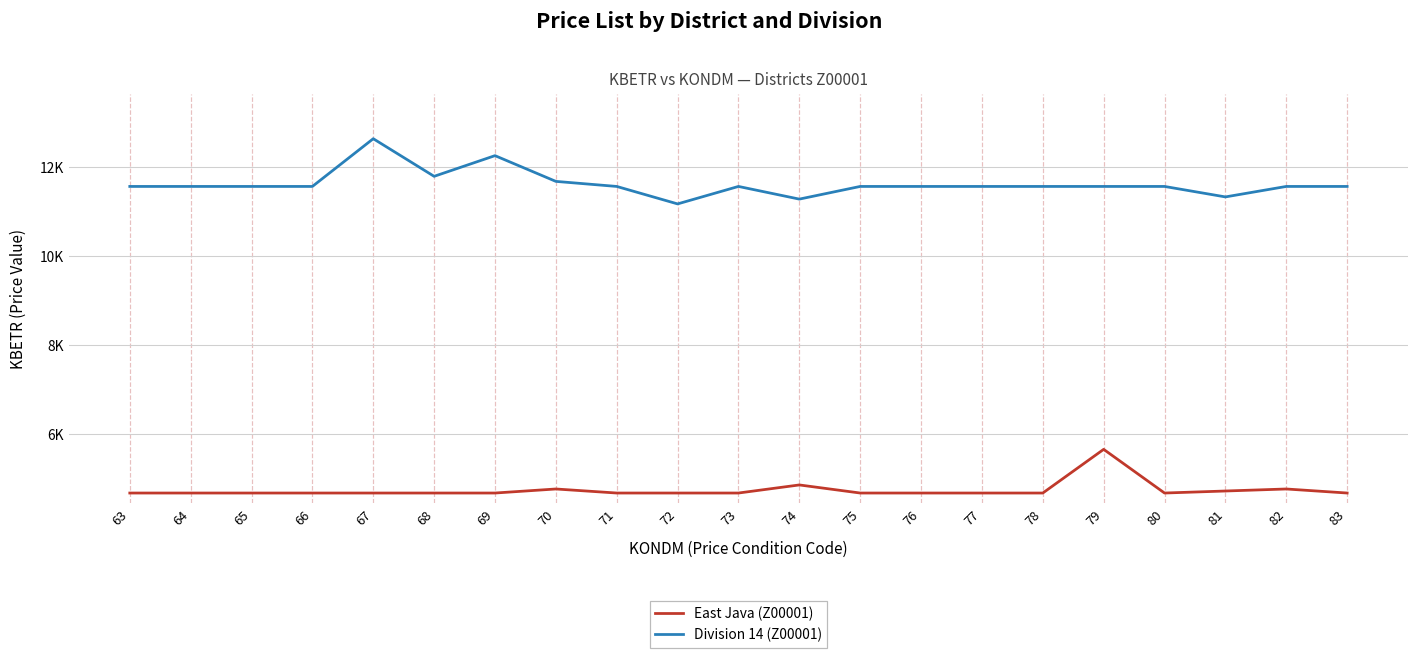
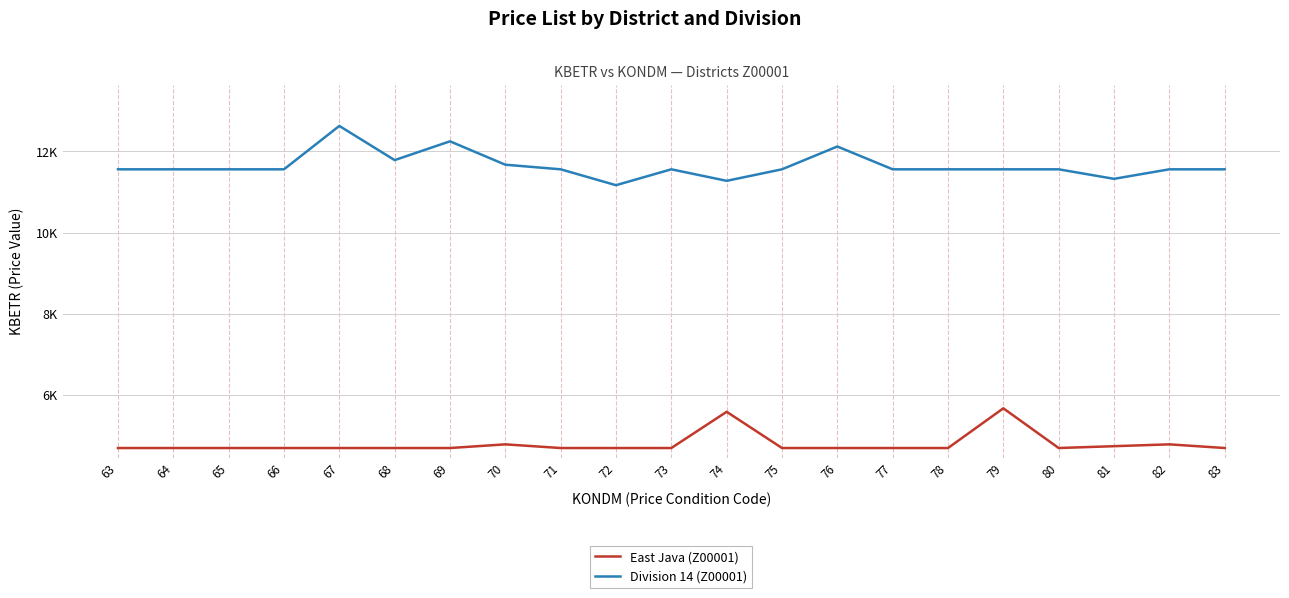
East Java (Z00001), 74: 4900 -> 5600
Division 14 (Z00001), 76: 11600 -> 12100
